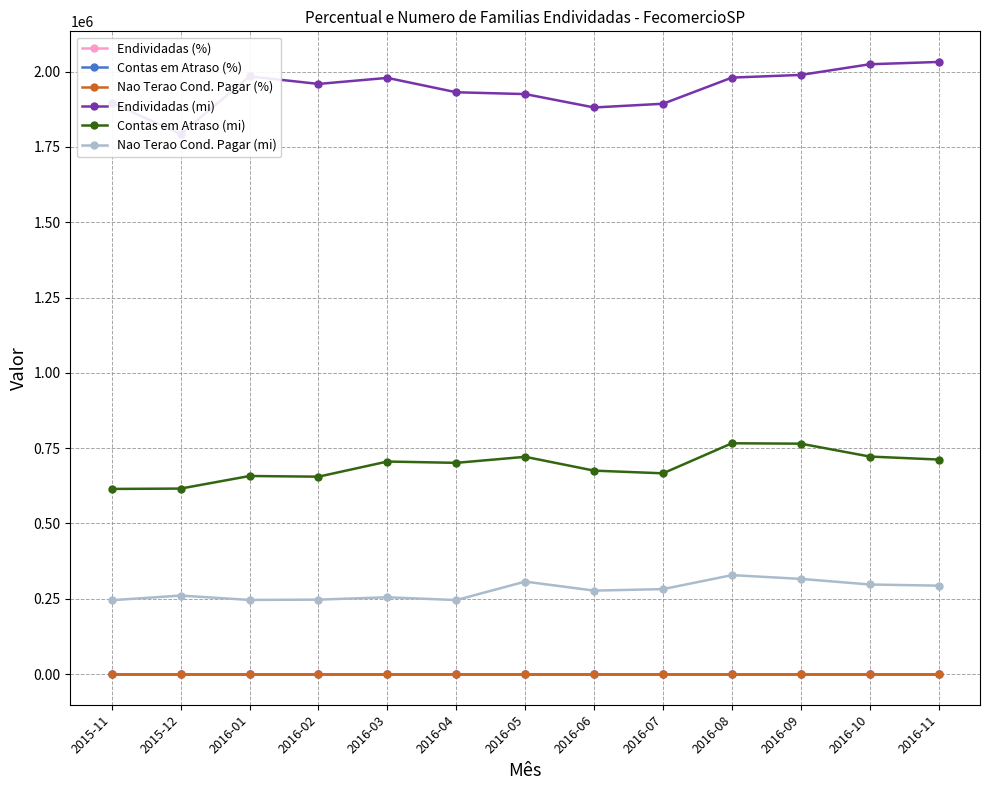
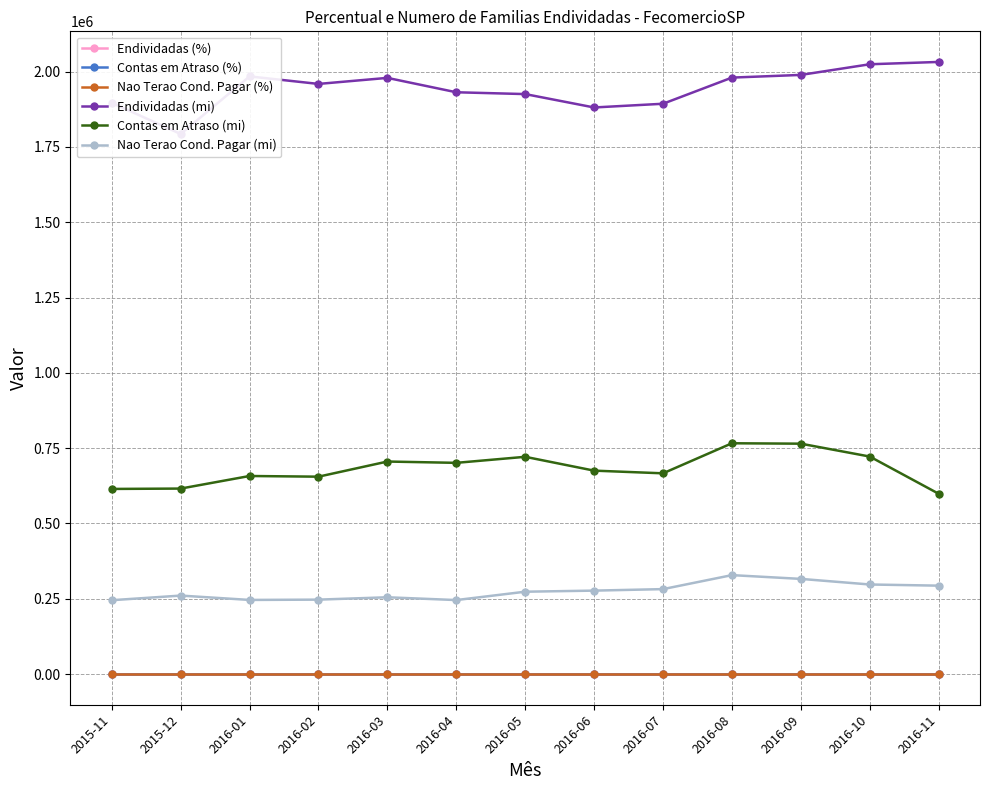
Nao Terao Cond. Pagar (mi), 2016-05: 310000 -> 270000
Contas em Atraso (mi), 2016-11: 710000 -> 600000
